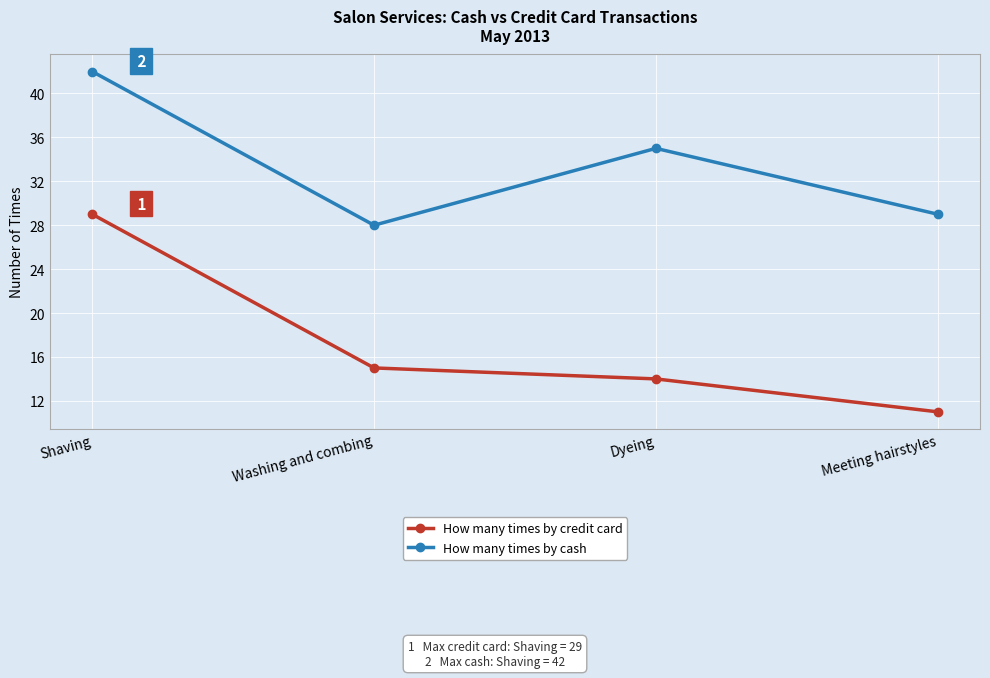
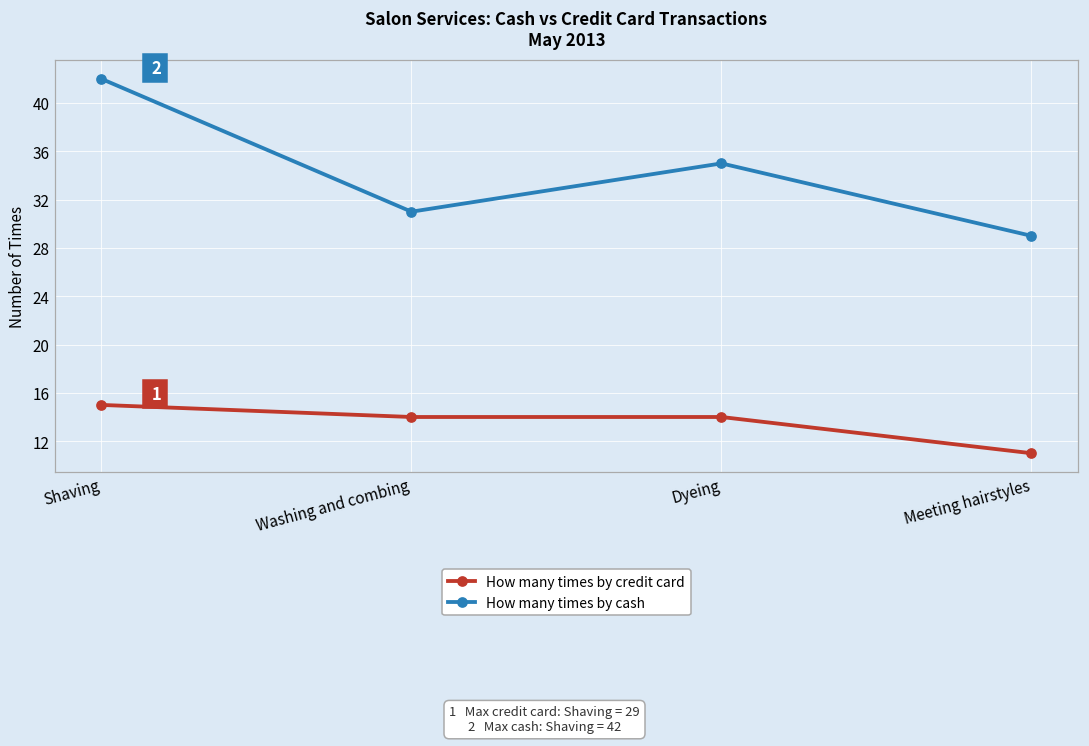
How many times by credit card, Shaving: 29 -> 15
How many times by credit card, Washing and combing: 15 -> 14
How many times by cash, Washing and combing: 28 -> 31
